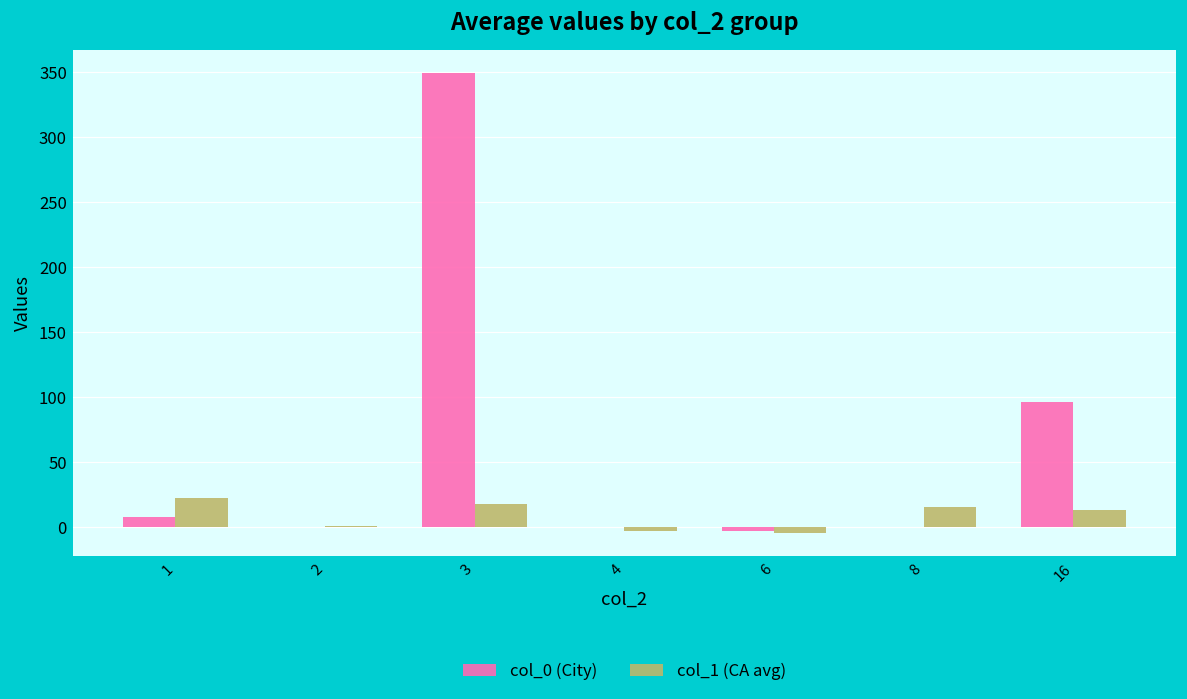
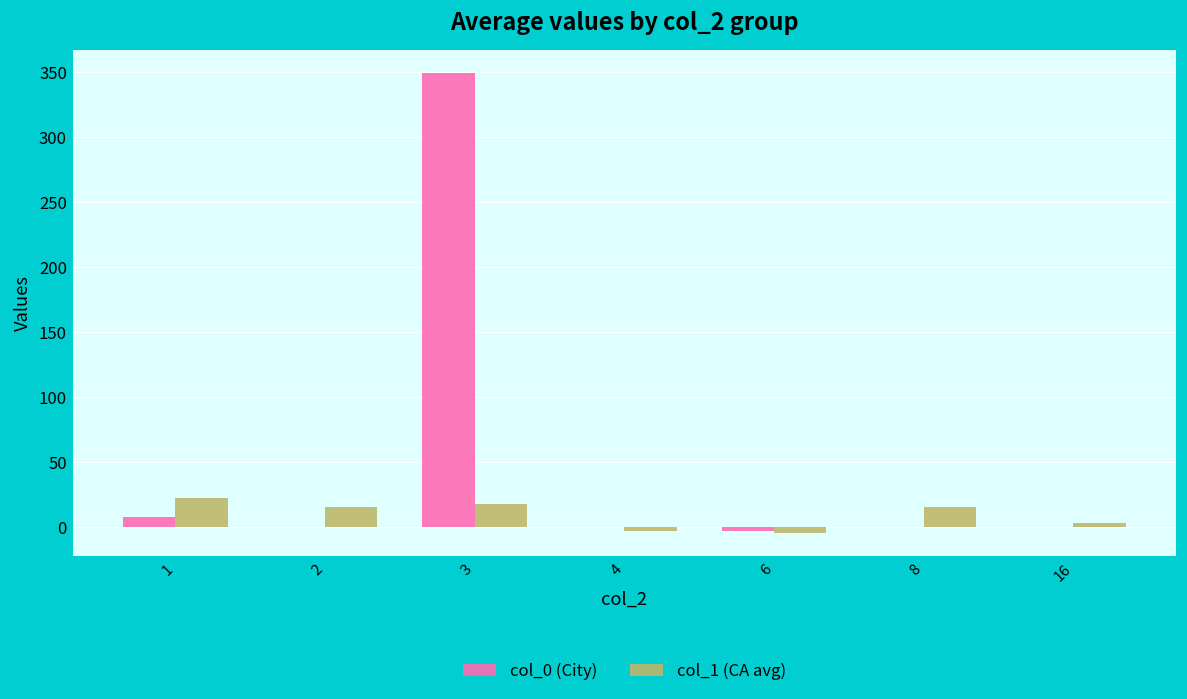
col_1 (CA avg), 2: 1 -> 15
col_0 (City), 16: 97 -> 0
col_1 (CA avg), 16: 13 -> 3
